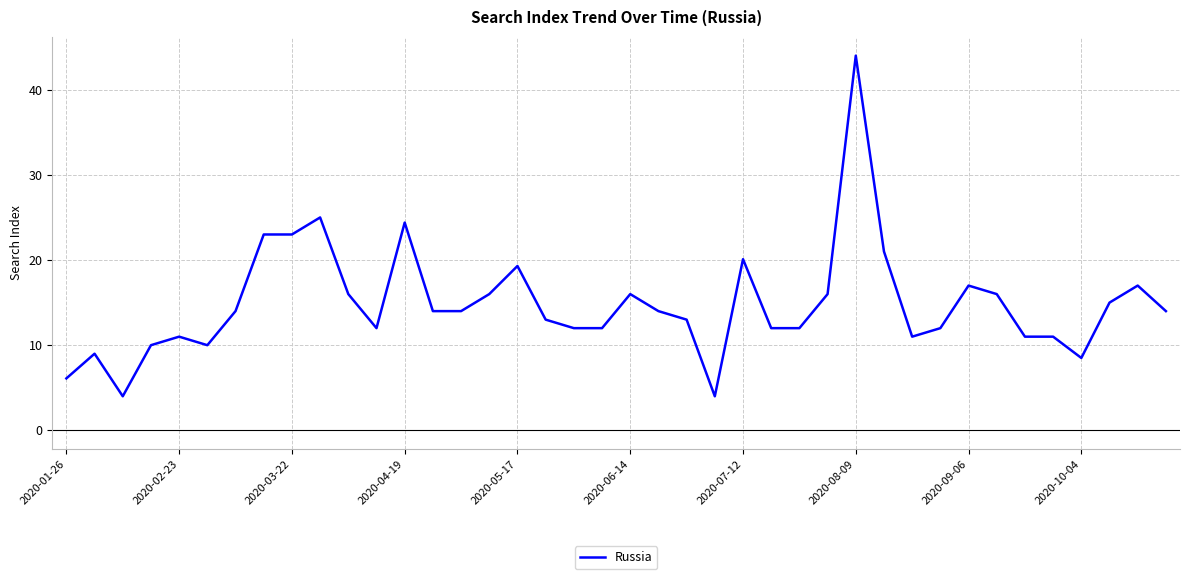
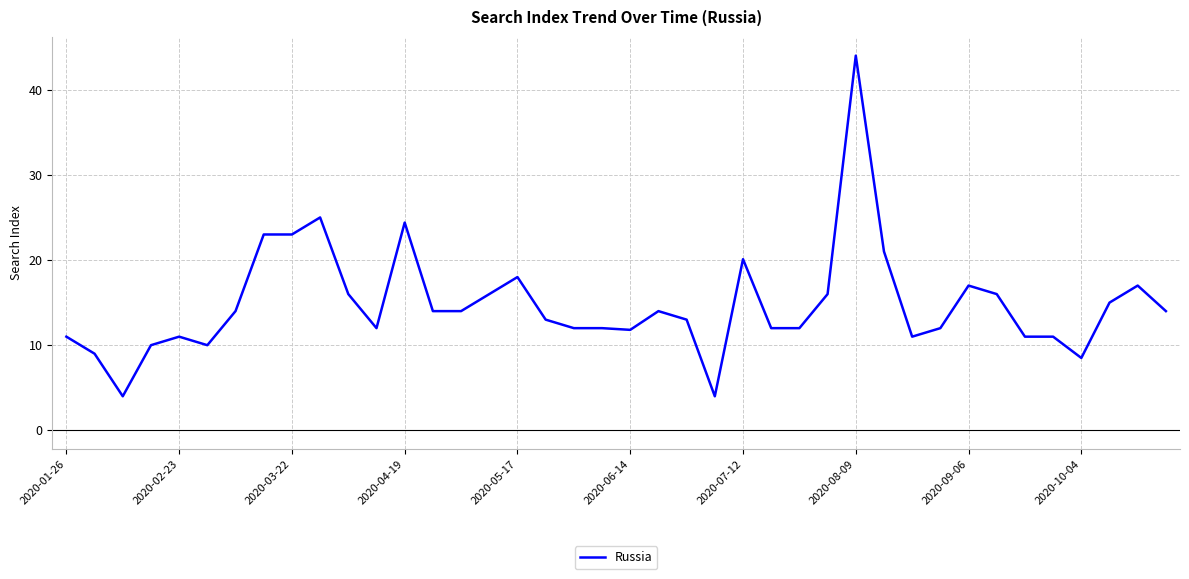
2020-01-26: 6 -> 11
2020-05-17: 19 -> 18
2020-06-14: 16 -> 12
